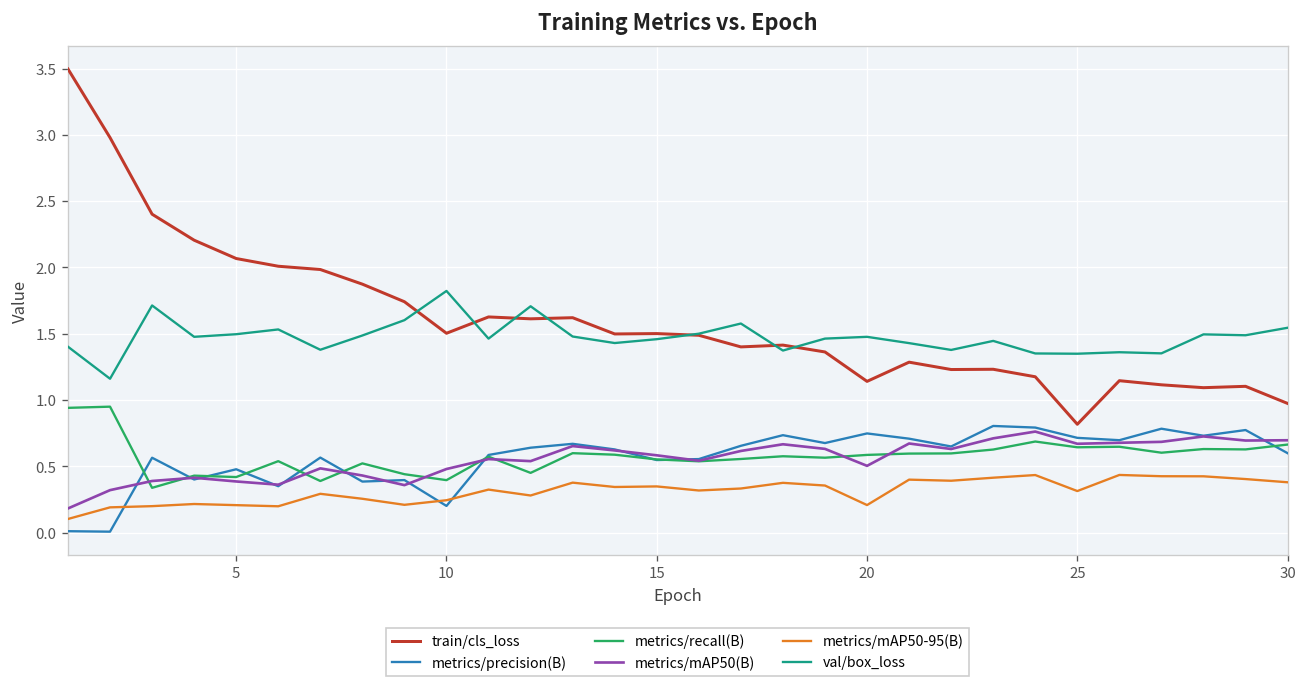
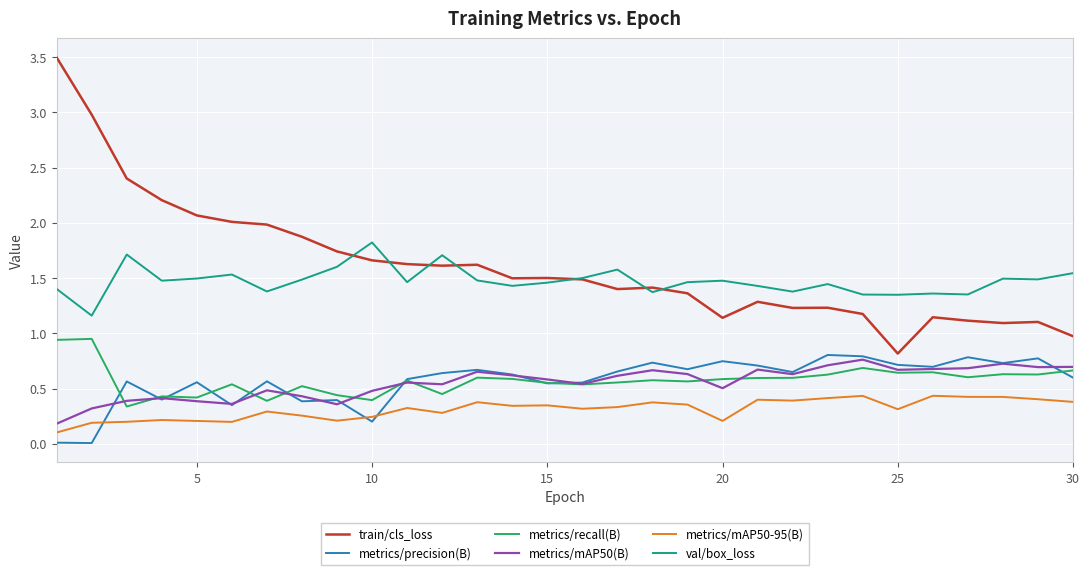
metrics/precision(B), 5: 0.48 -> 0.56
train/cls_loss, 10: 1.50 -> 1.66
